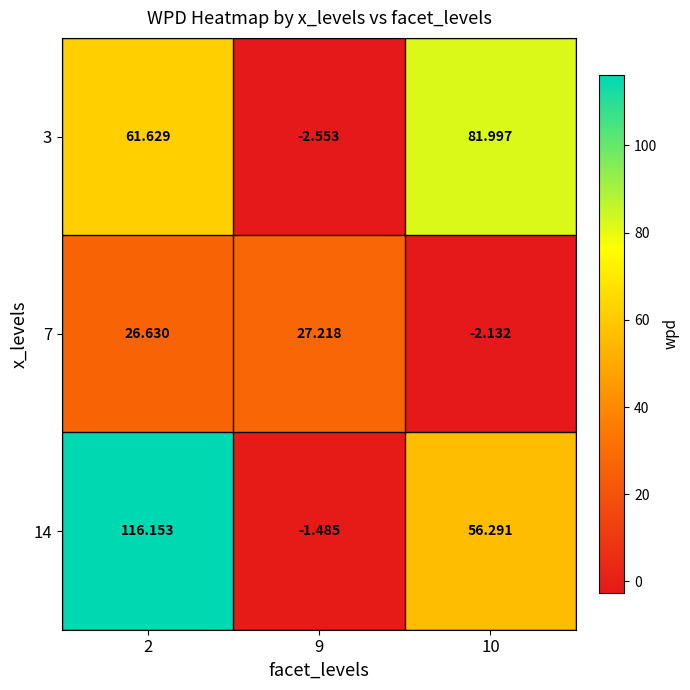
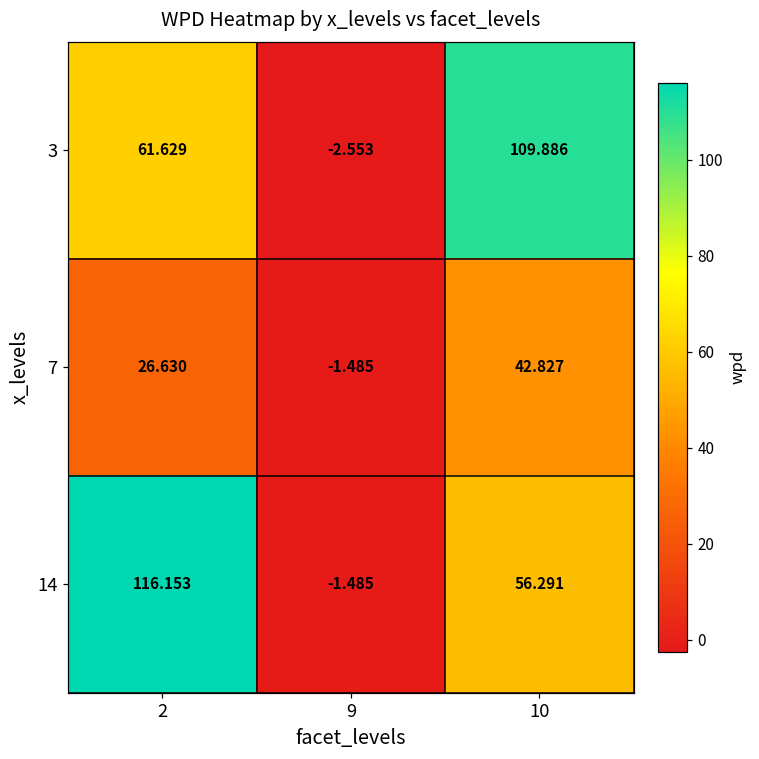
3, 10: 81.997 -> 109.886
7, 9: 27.218 -> -1.485
7, 10: -2.132 -> 42.827
